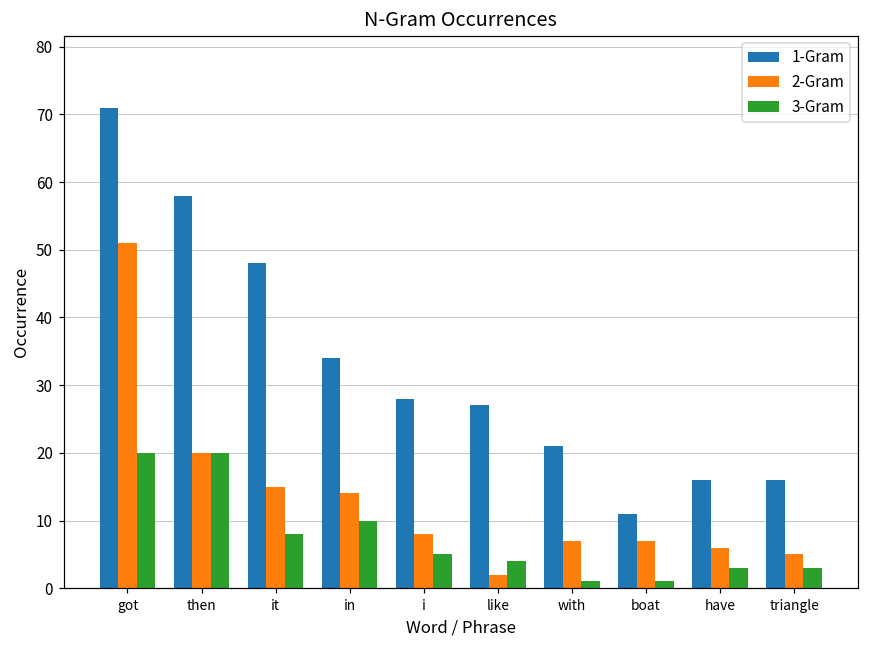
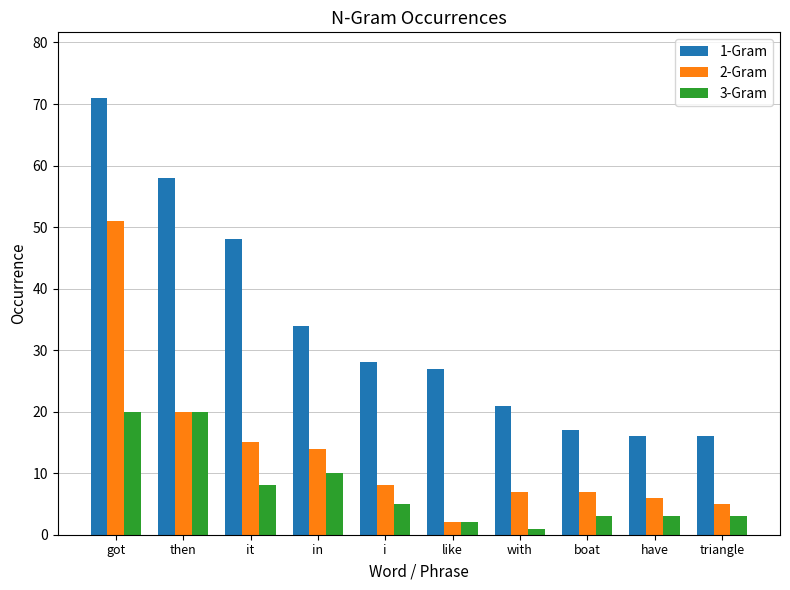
3-Gram, like: 4 -> 2
1-Gram, boat: 11 -> 17
3-Gram, boat: 1 -> 3
